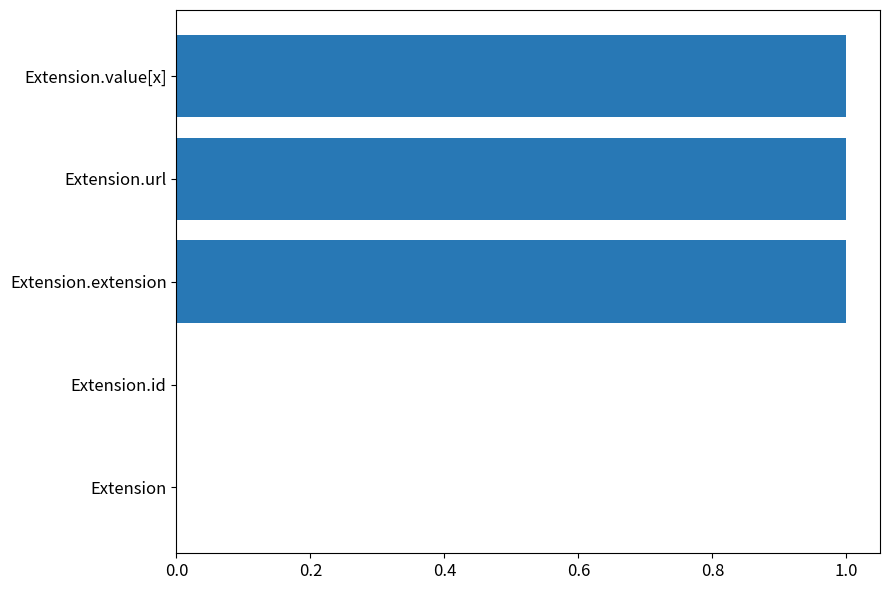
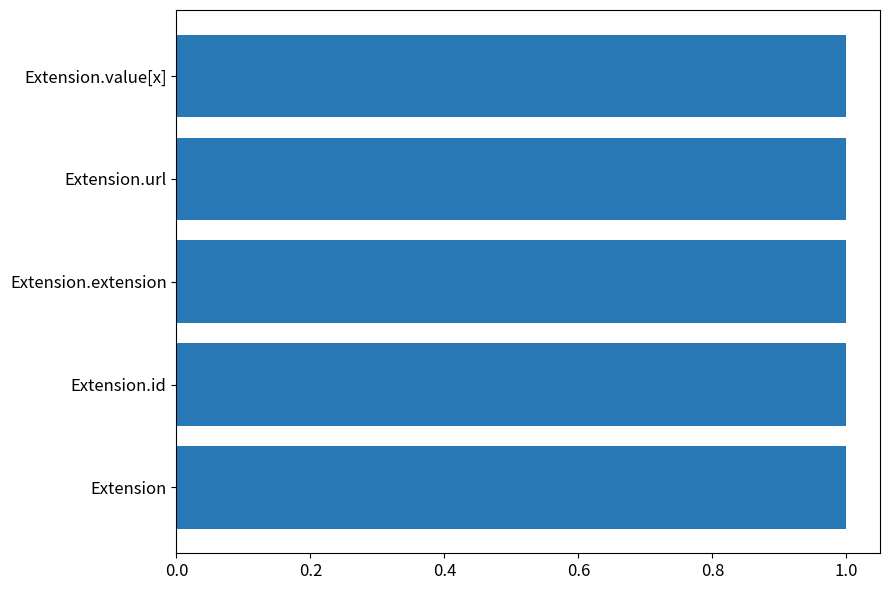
Extension.id: 0 -> 1
Extension: 0 -> 1
